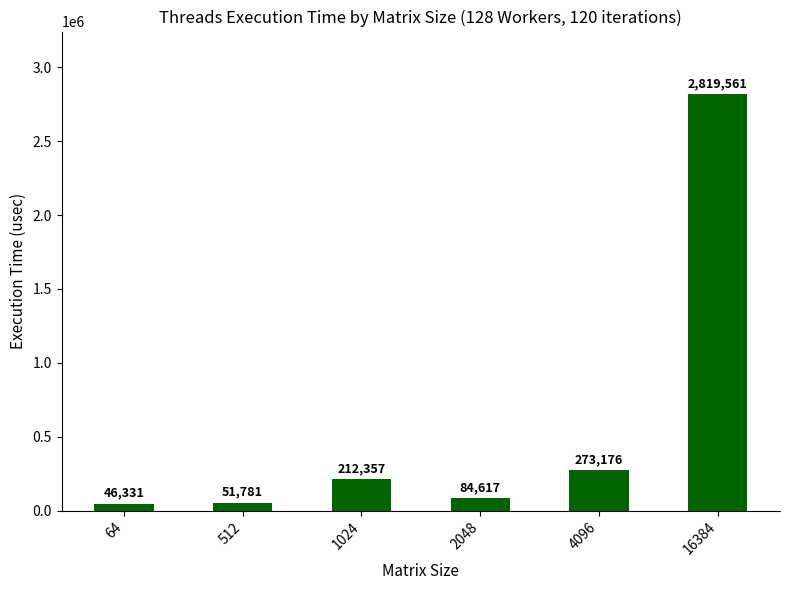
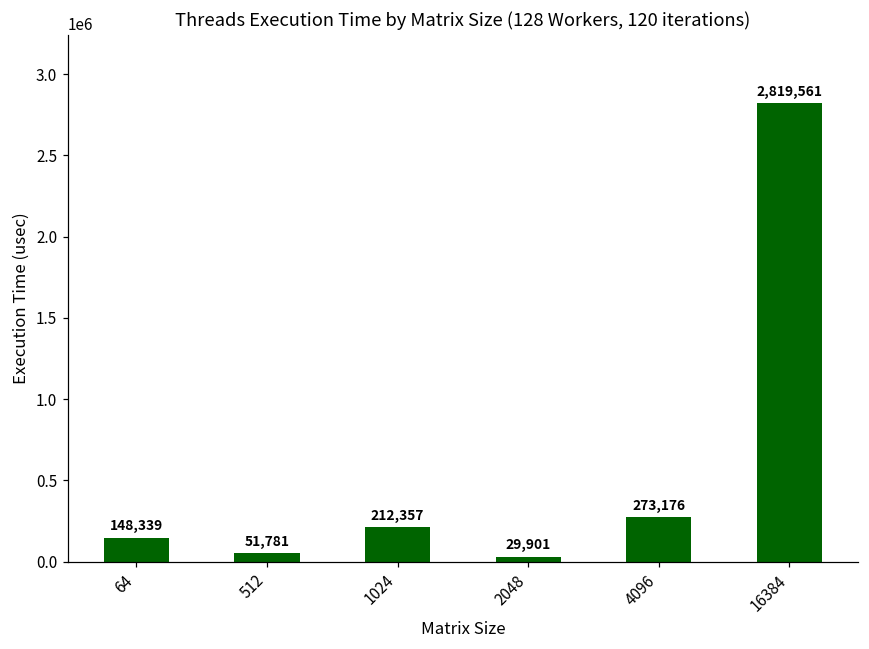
64: 46,331 -> 148,339
2048: 84,617 -> 29,901
